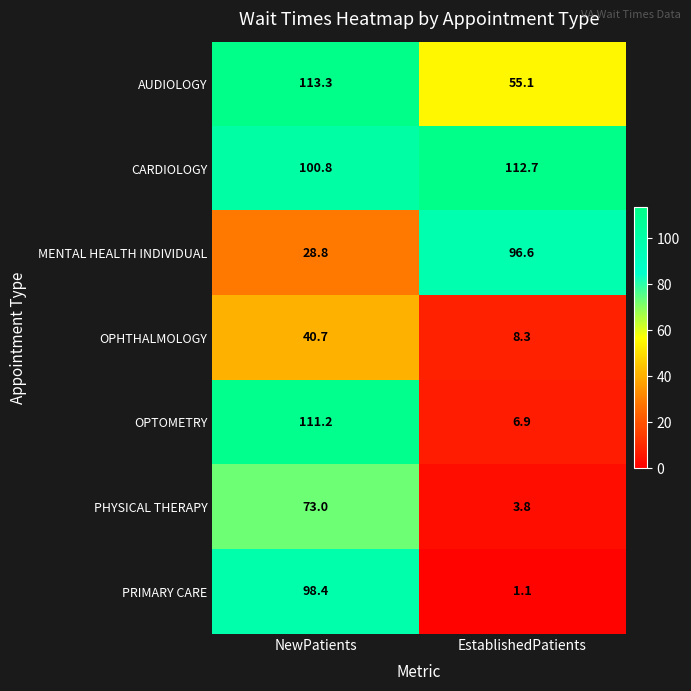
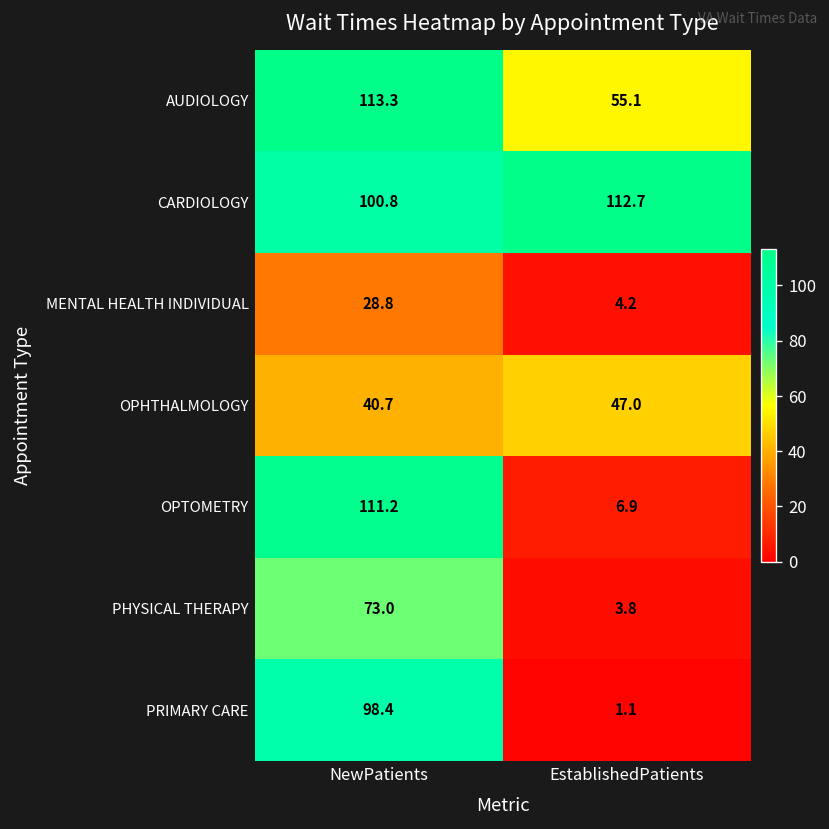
MENTAL HEALTH INDIVIDUAL, EstablishedPatients: 96.6 -> 4.2
OPHTHALMOLOGY, EstablishedPatients: 8.3 -> 47.0
